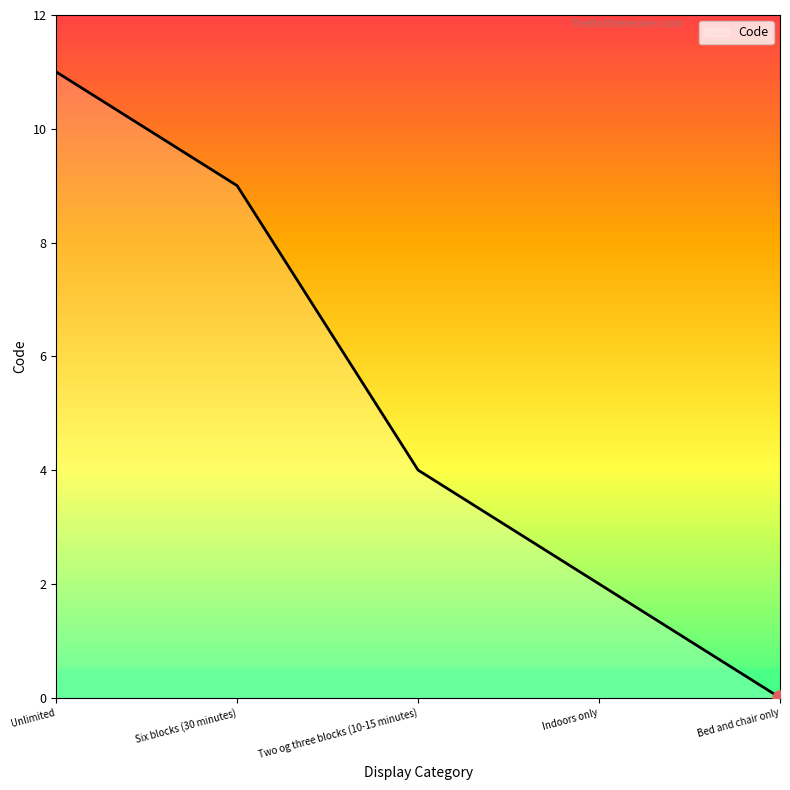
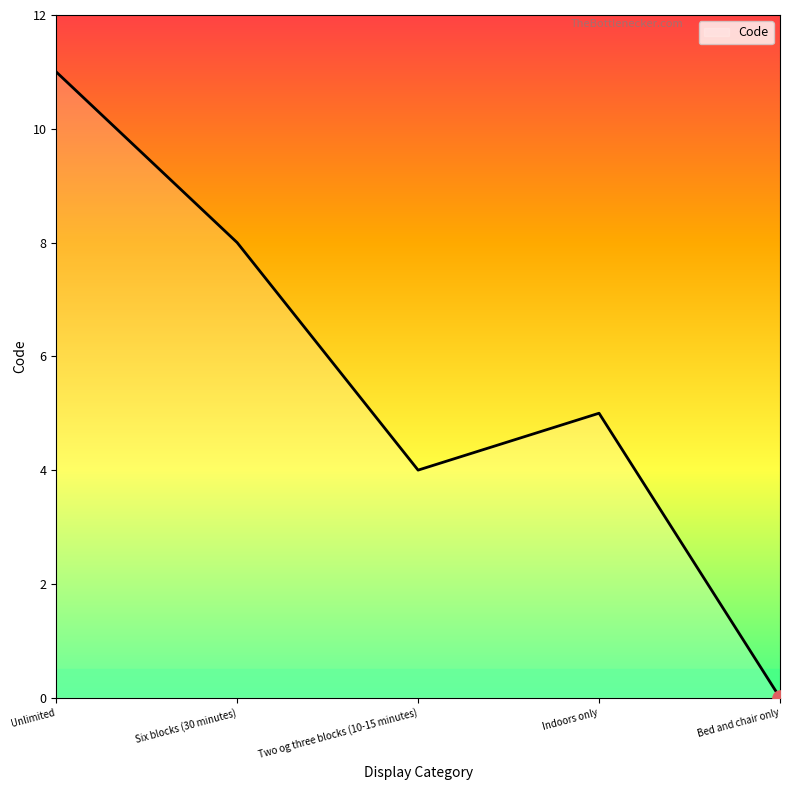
Code, Six blocks (30 minutes): 9 -> 8
Code, Indoors only: 2 -> 5
